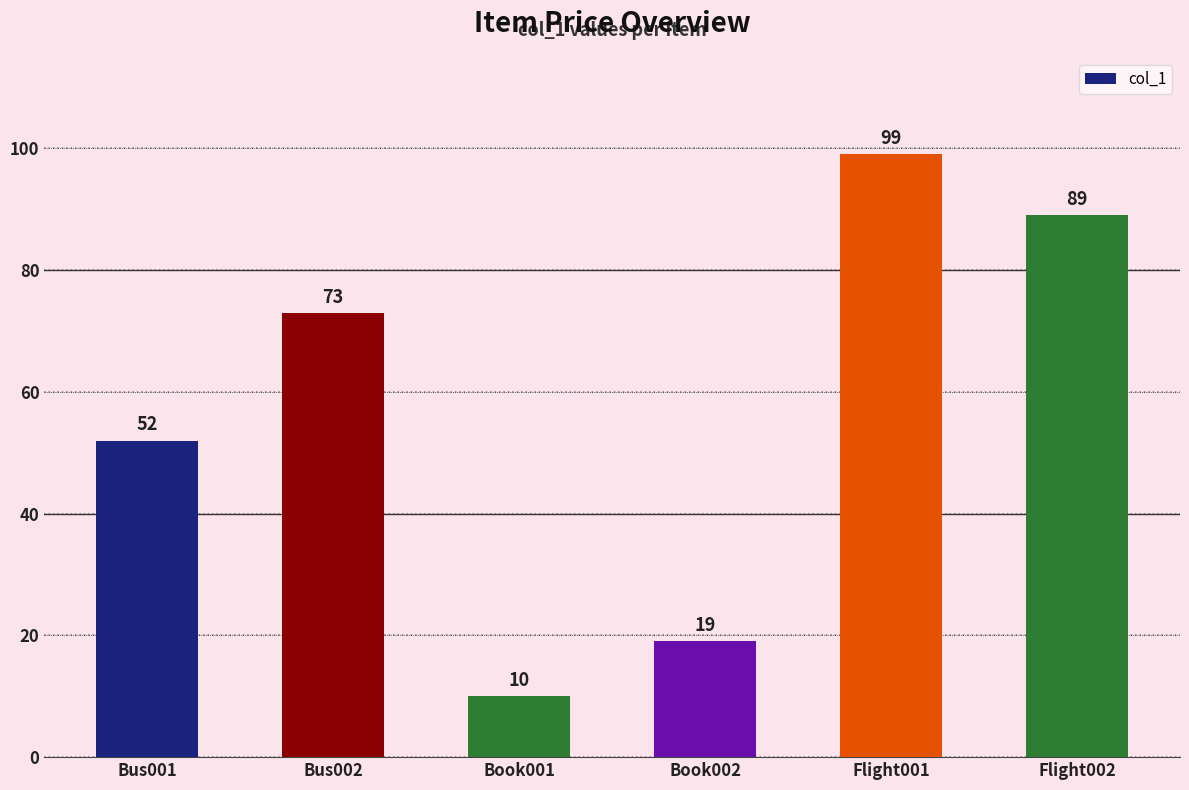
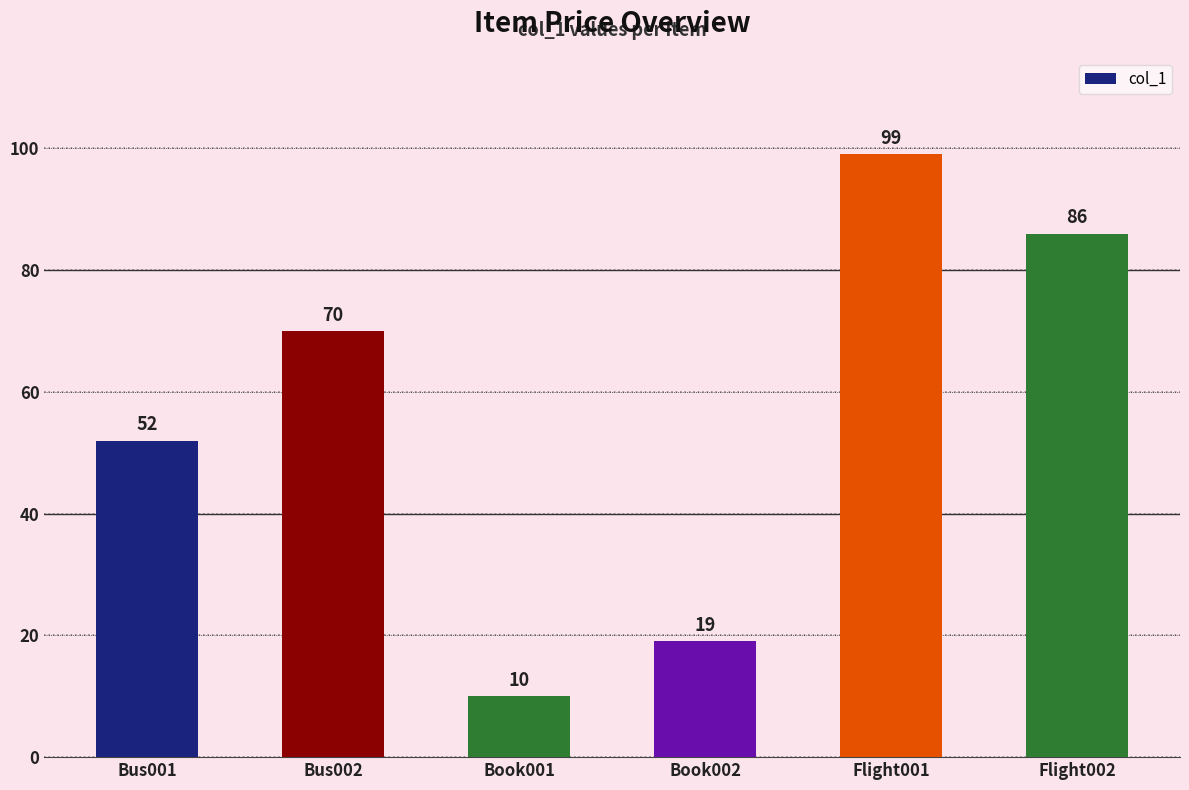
Bus002: 73 -> 70
Flight002: 89 -> 86
